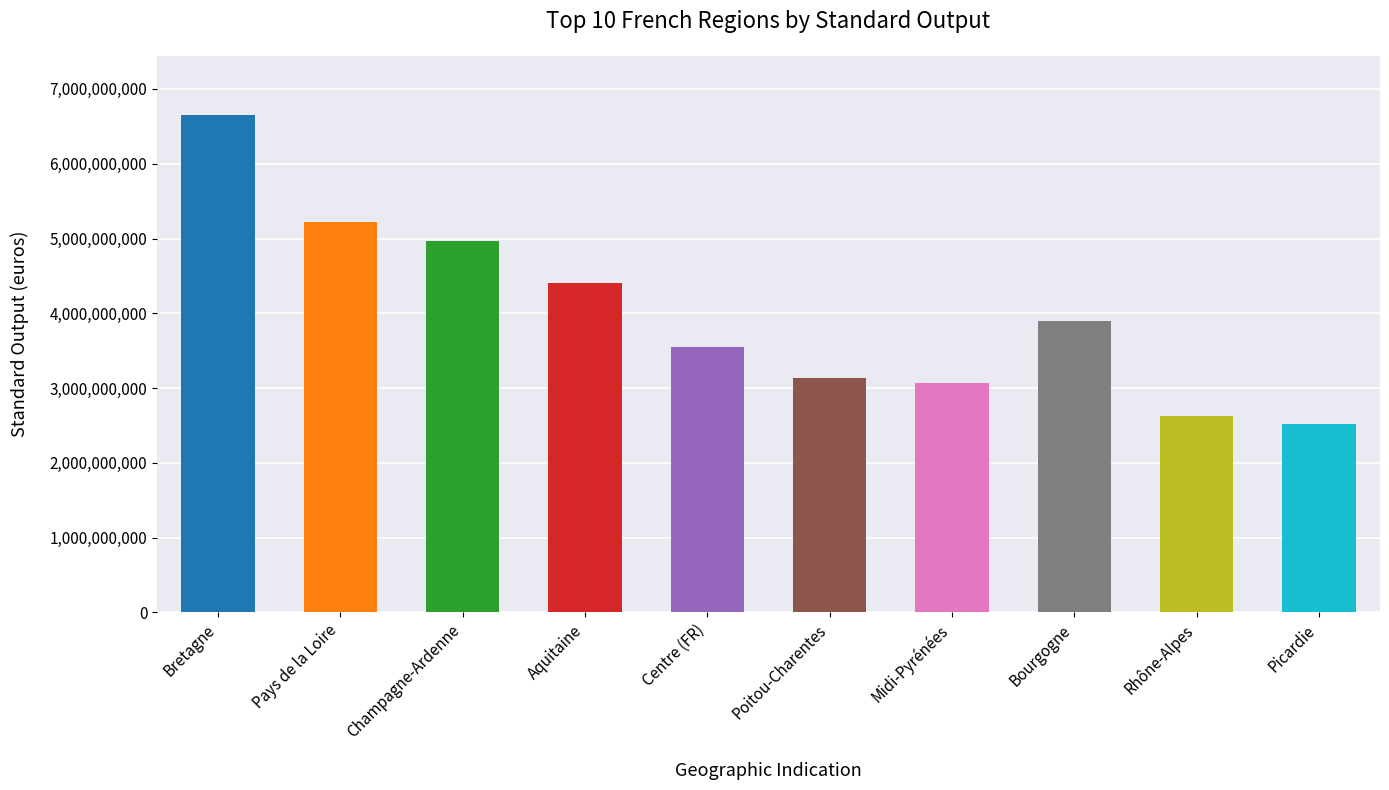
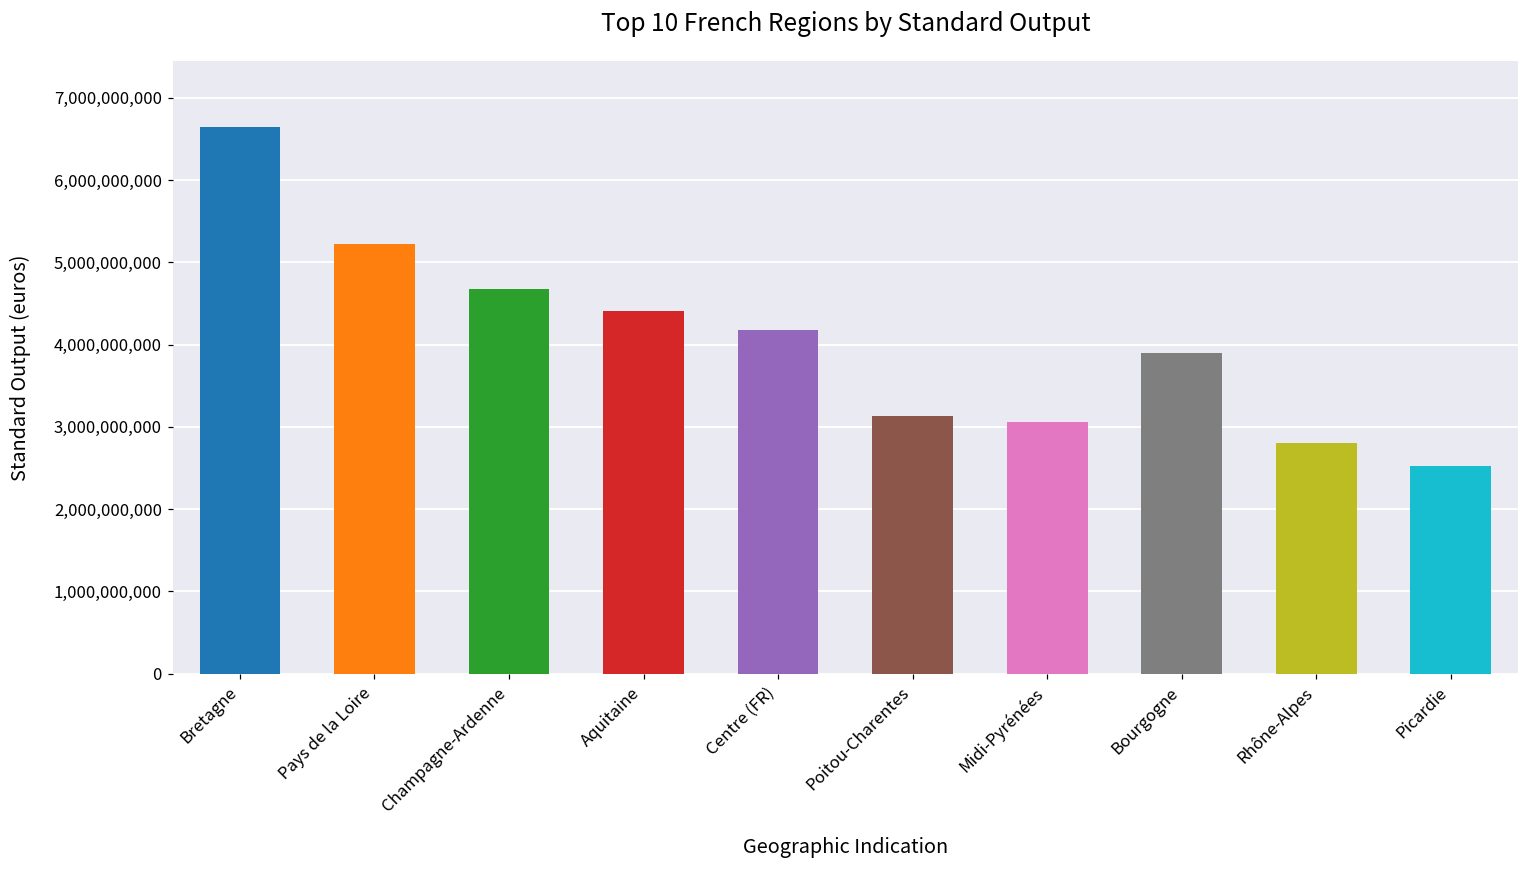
Champagne-Ardenne: 5,000,000,000 -> 4,700,000,000
Centre (FR): 3,500,000,000 -> 4,200,000,000
Rhône-Alpes: 2,600,000,000 -> 2,800,000,000
